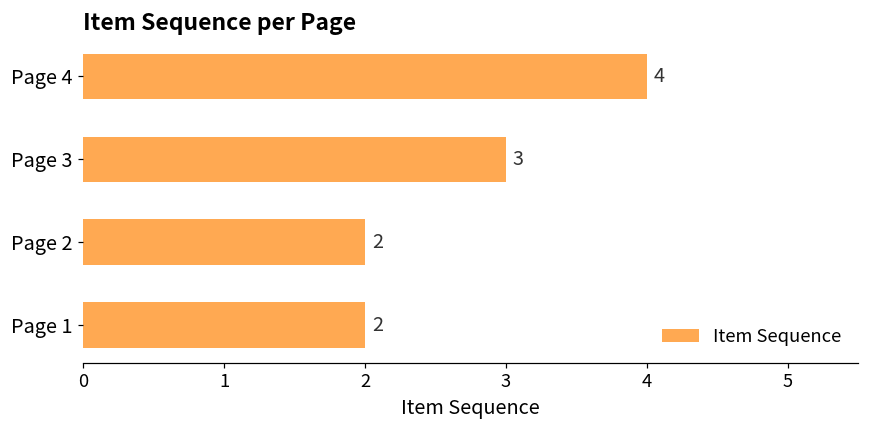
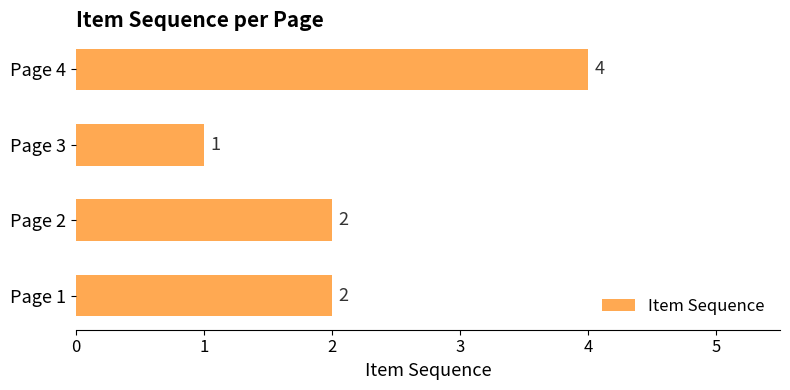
Page 3: 3 -> 1
